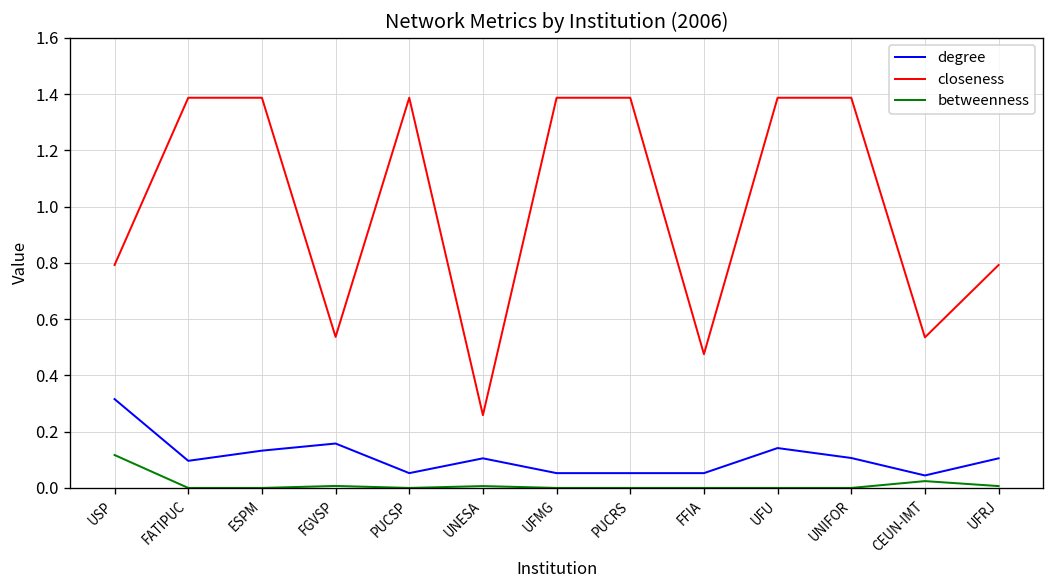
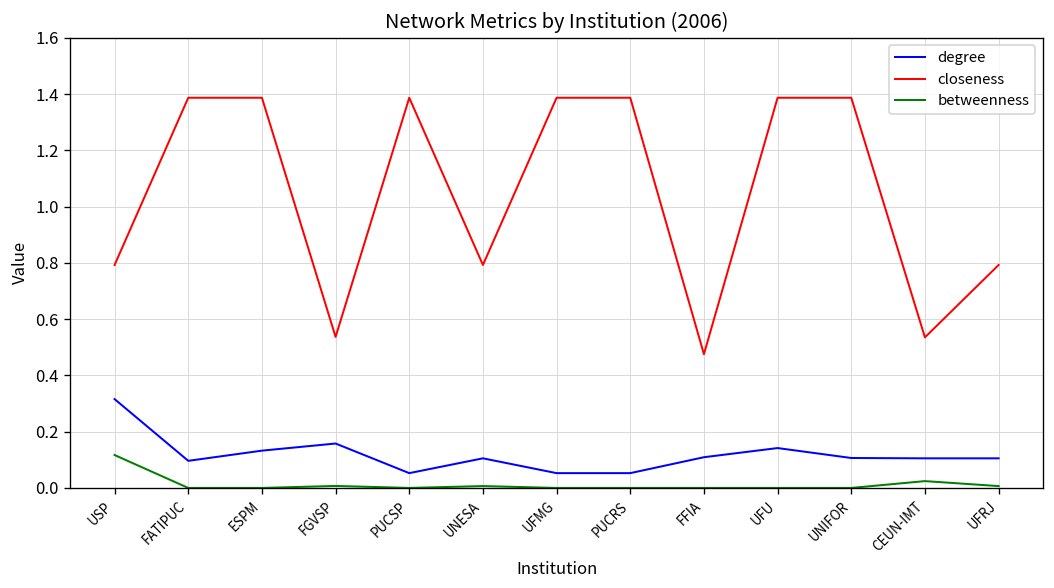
closeness, UNESA: 0.26 -> 0.79
degree, FFIA: 0.05 -> 0.11
degree, CEUN-IMT: 0.04 -> 0.11
